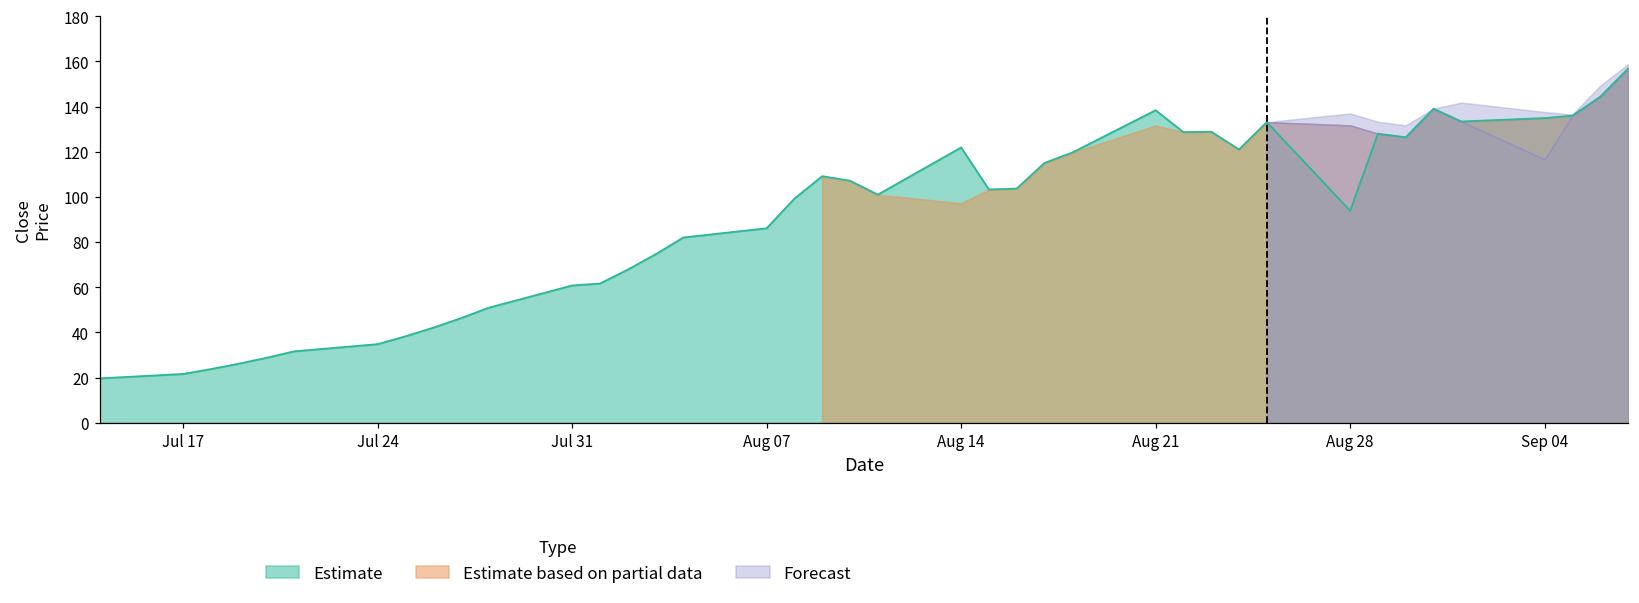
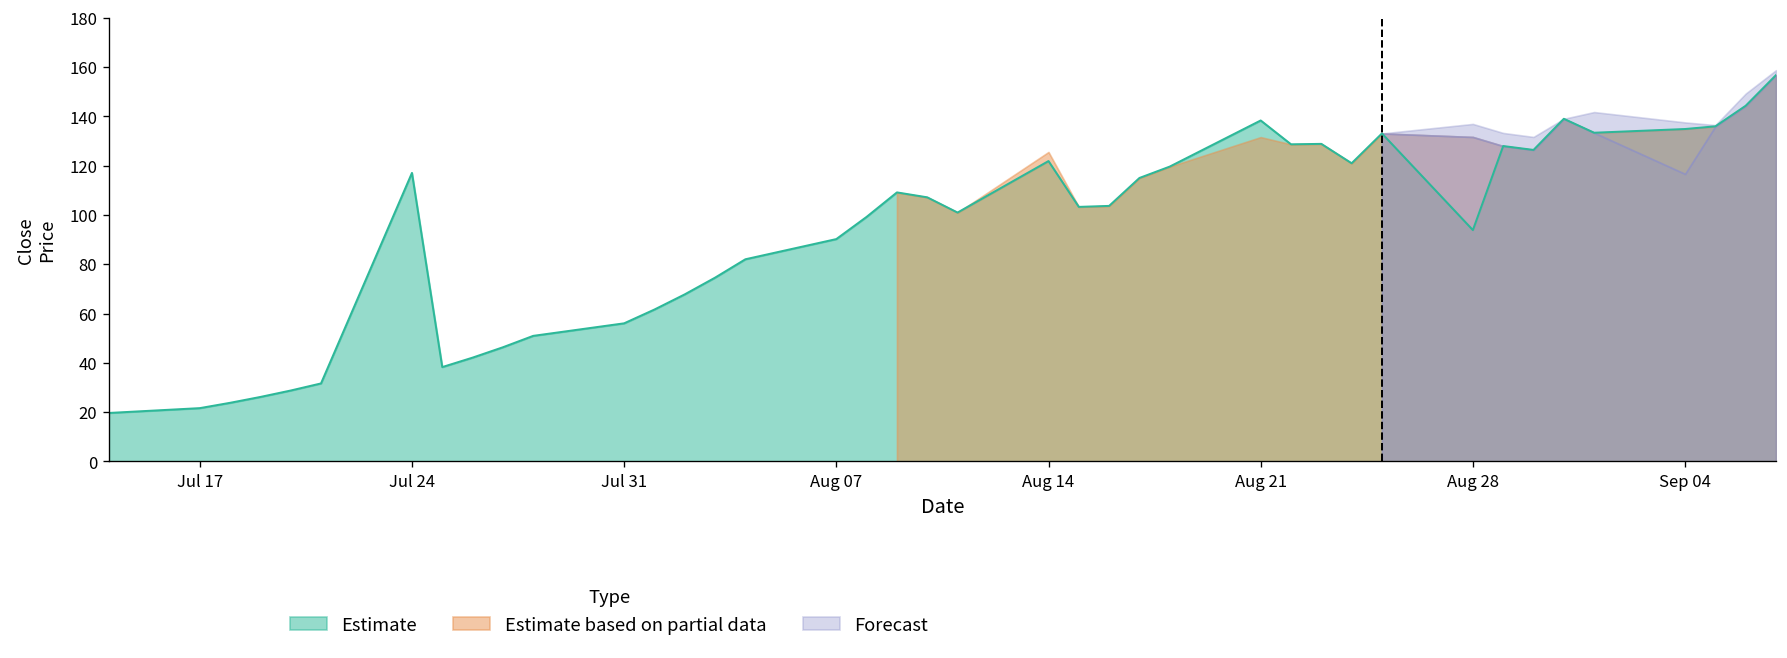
Estimate, Jul 24: 35 -> 117
Estimate, Jul 31: 61 -> 56
Estimate, Aug 07: 86 -> 90
Estimate based on partial data, Aug 14: 97 -> 126
